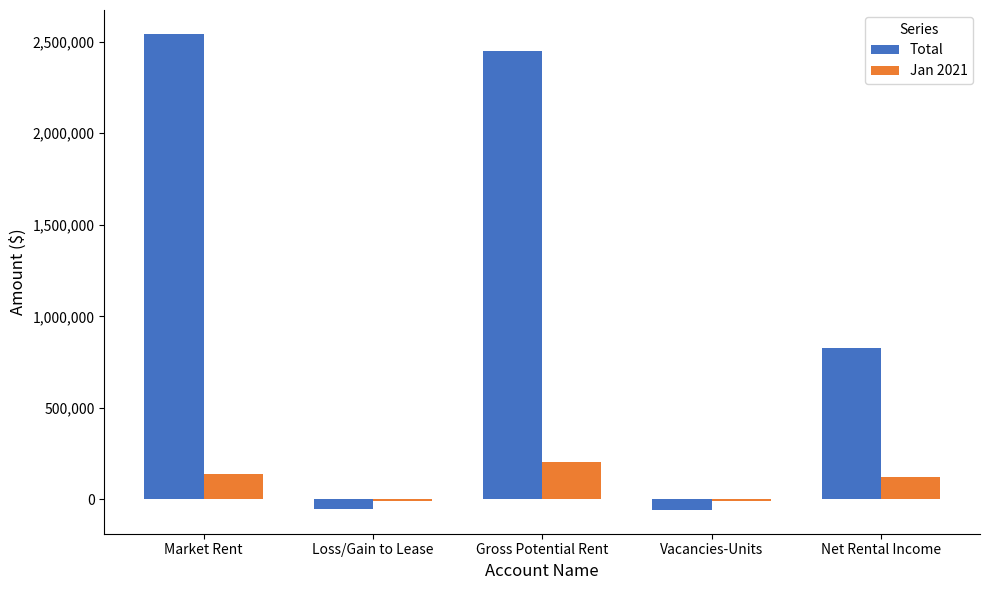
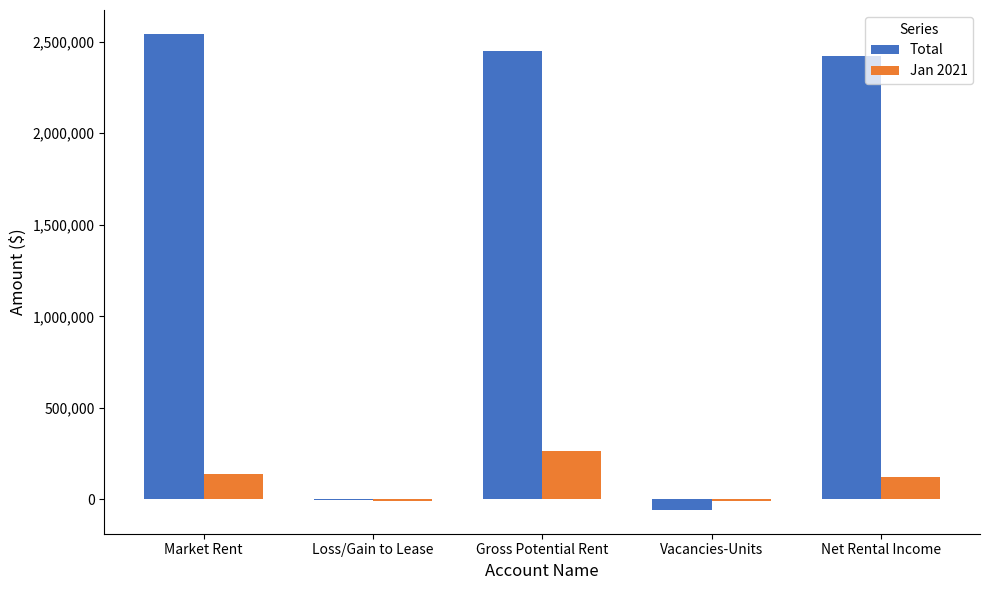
Total, Loss/Gain to Lease: -50,000 -> 0
Jan 2021, Gross Potential Rent: 200,000 -> 270,000
Total, Net Rental Income: 830,000 -> 2,420,000
